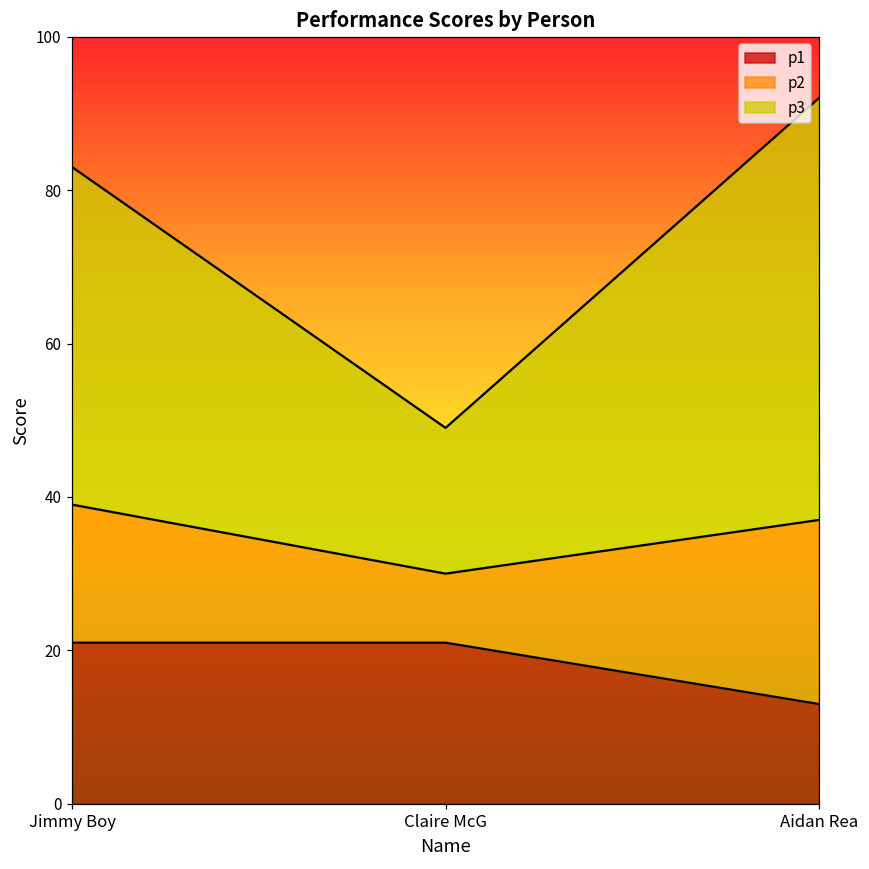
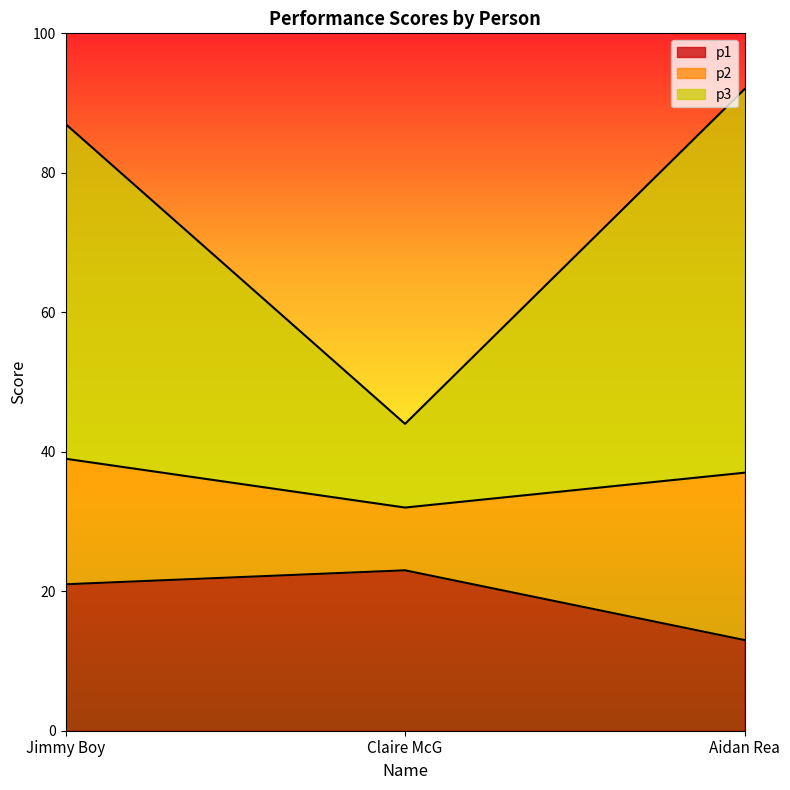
p3, Jimmy Boy: 44 -> 48
p1, Claire McG: 21 -> 23
p3, Claire McG: 19 -> 12
